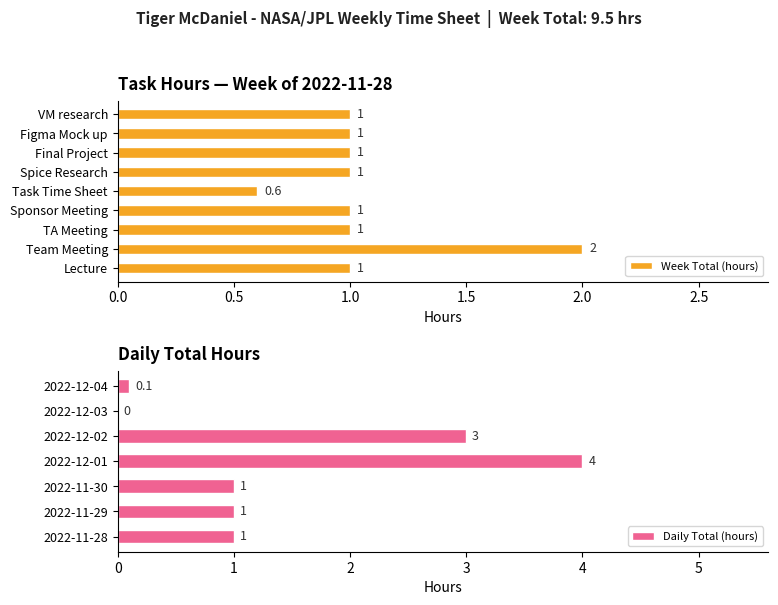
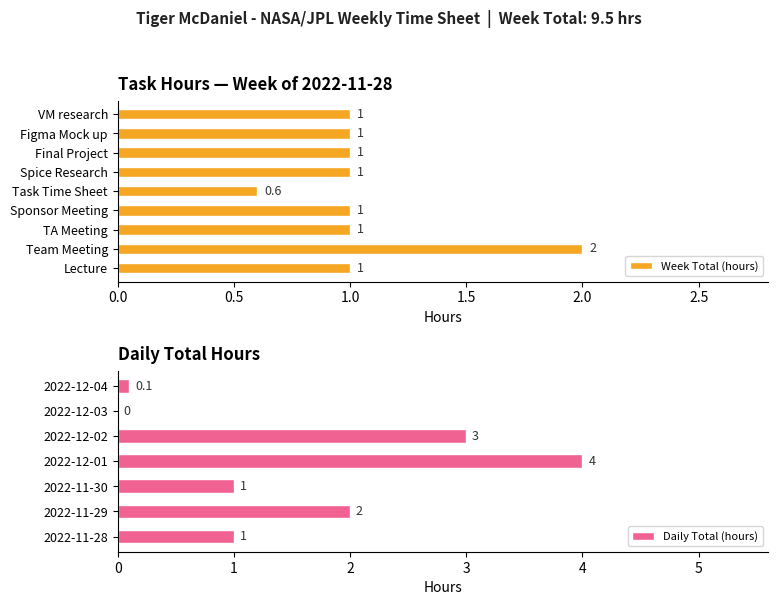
Daily Total Hours, 2022-11-29: 1 -> 2
